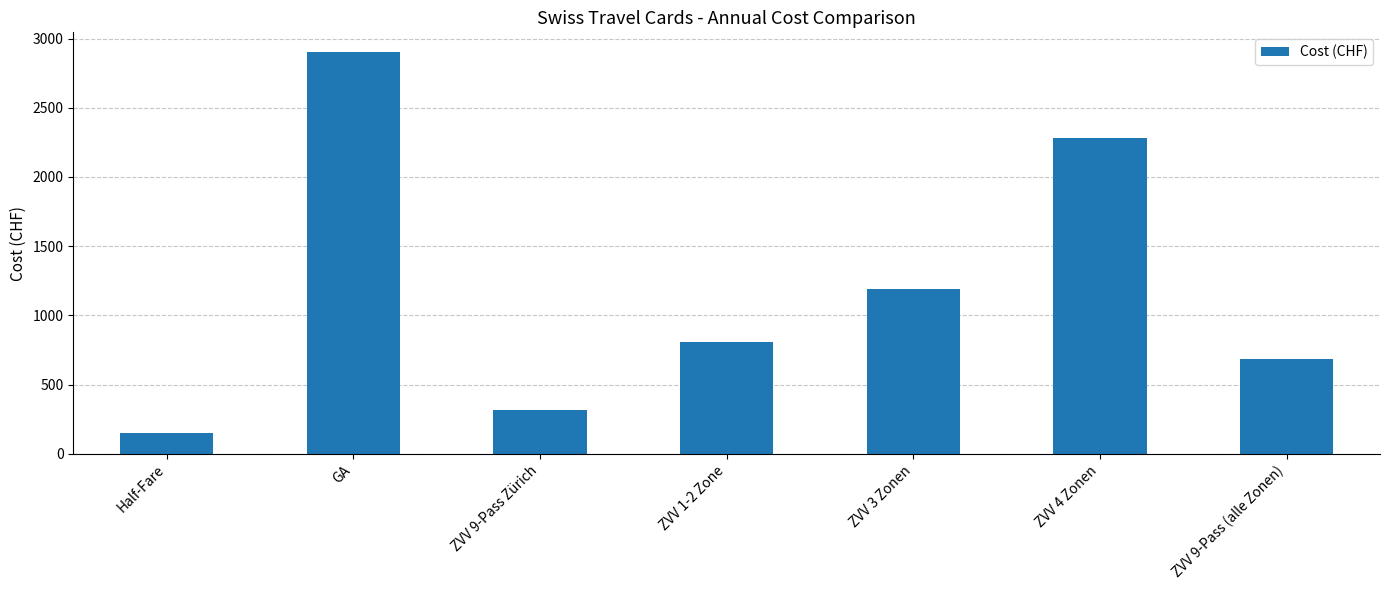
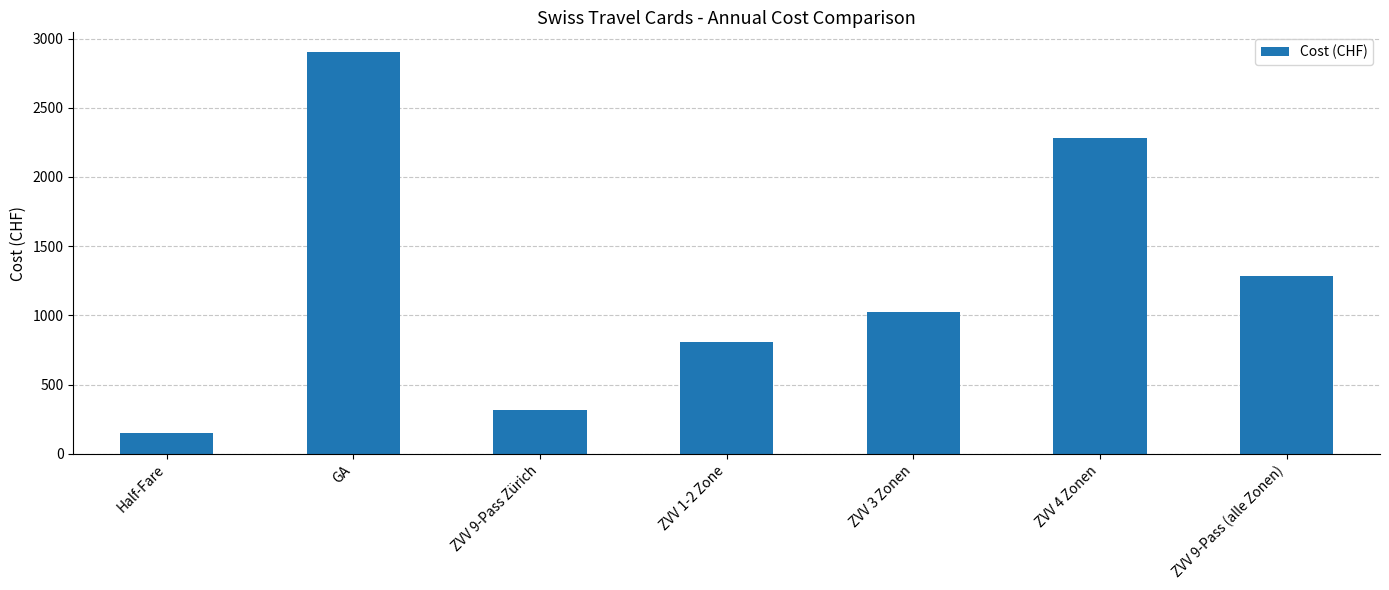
ZVV 3 Zonen: 1190 -> 1020
ZVV 9-Pass (alle Zonen): 690 -> 1280
